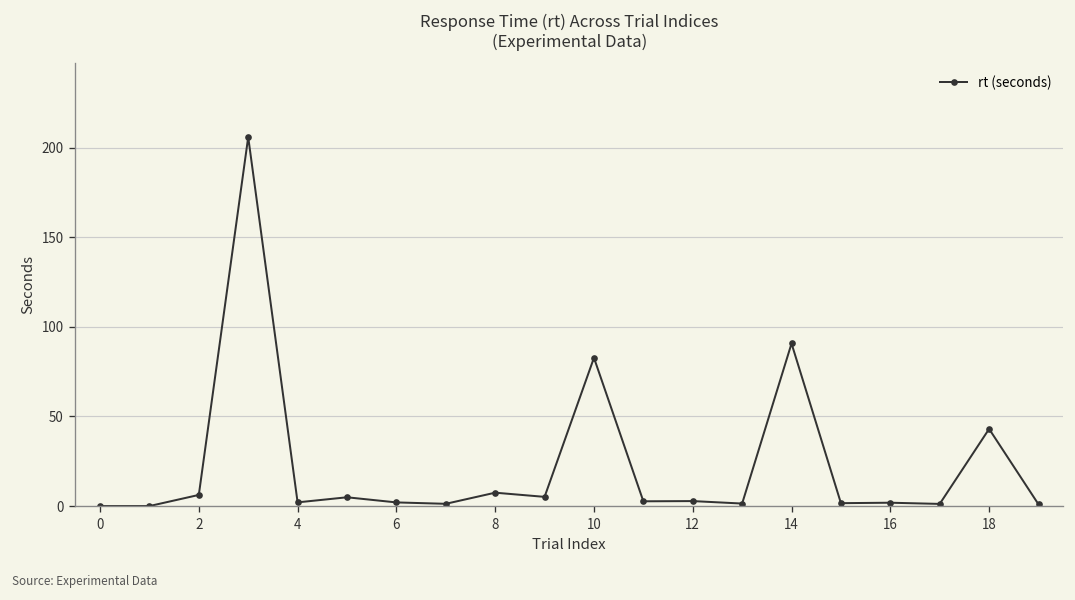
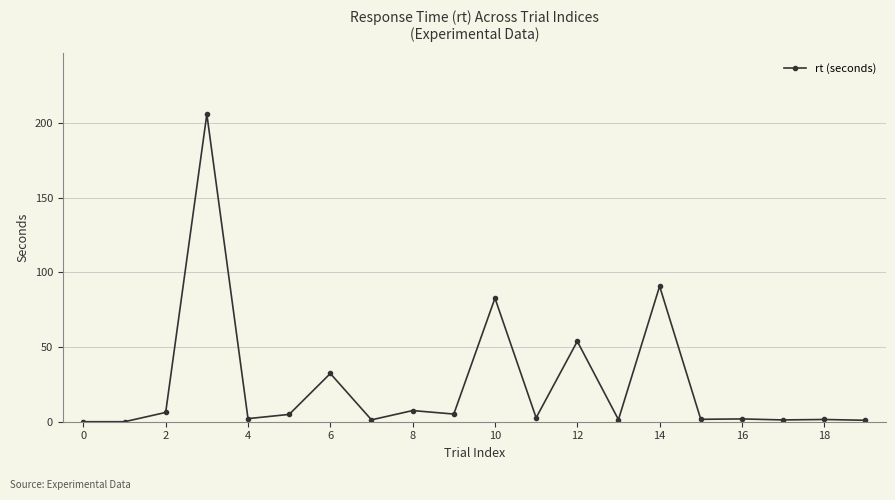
6: 2 -> 32
12: 3 -> 54
18: 43 -> 1
